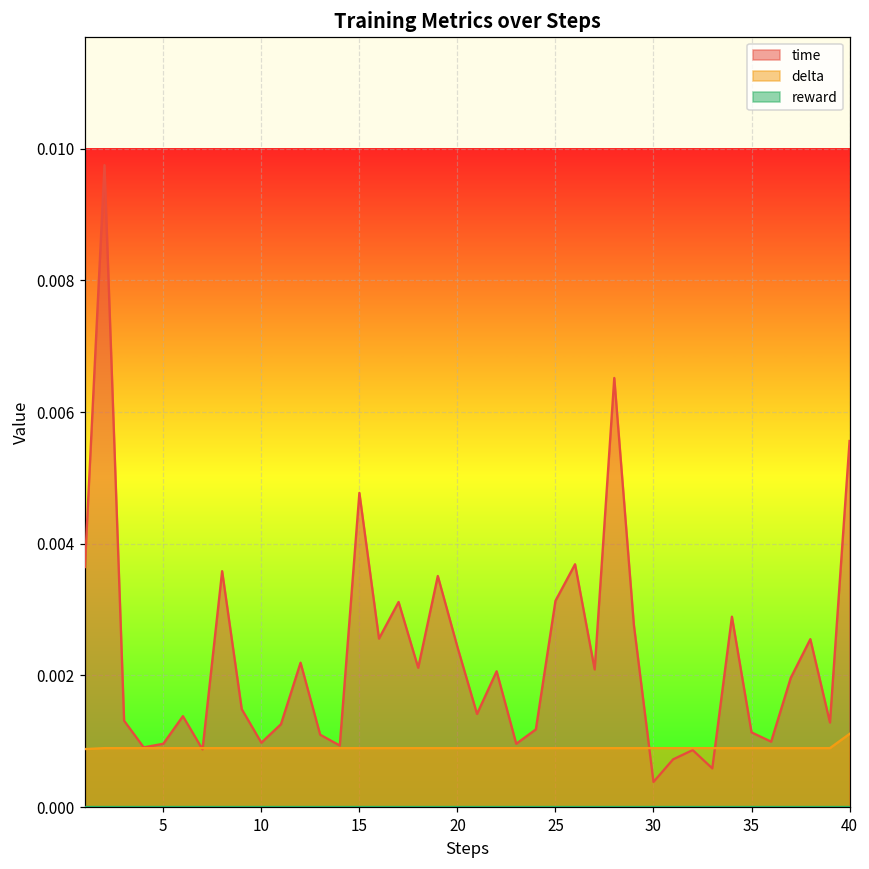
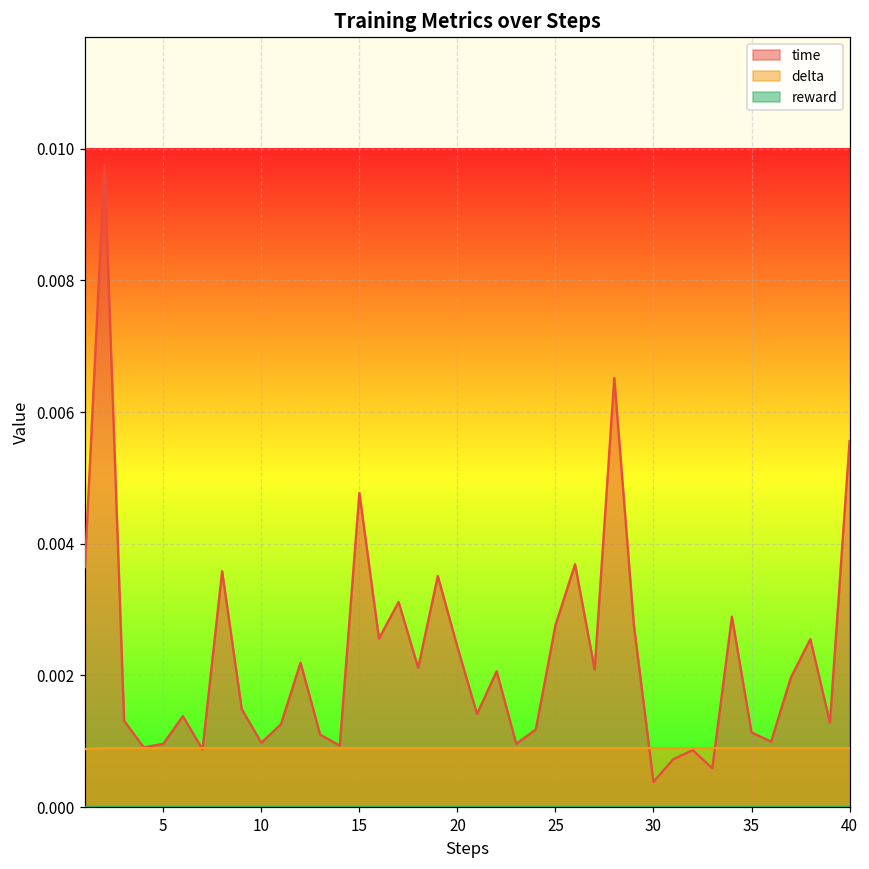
time, 25: 0.0031 -> 0.0028
delta, 40: 0.0011 -> 0.0009
